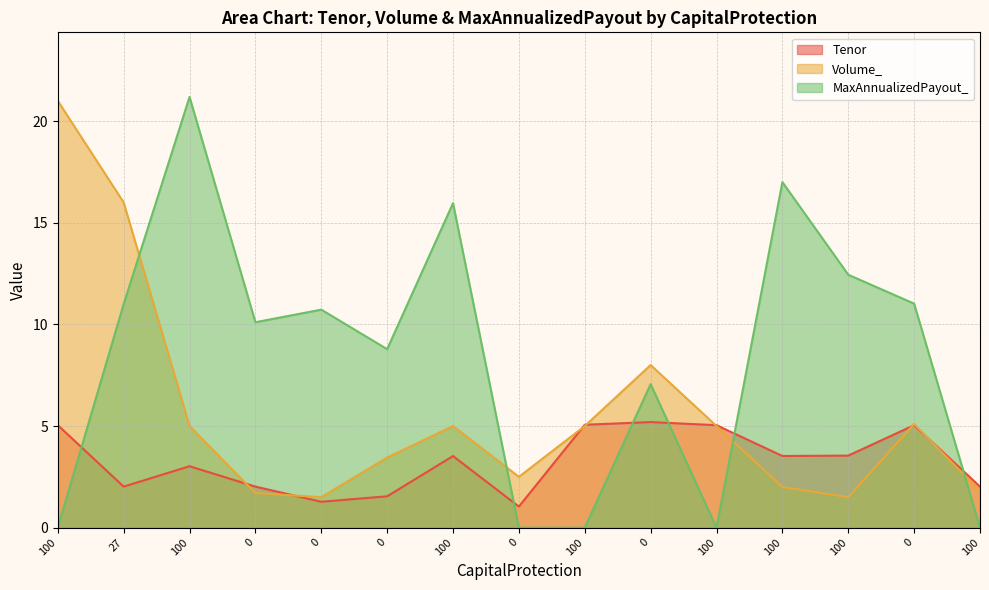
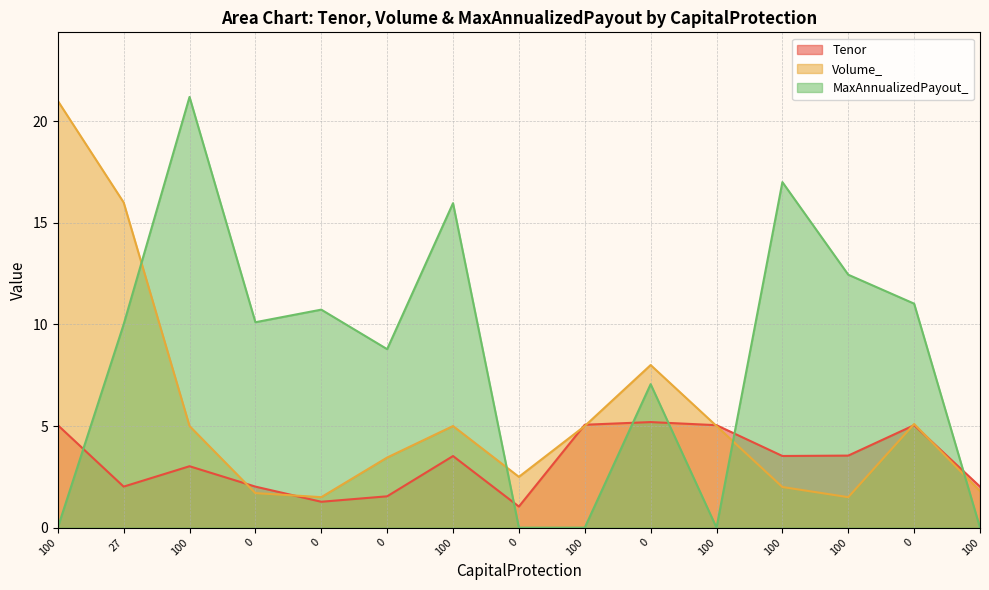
MaxAnnualizedPayout_, 27: 11 -> 10
